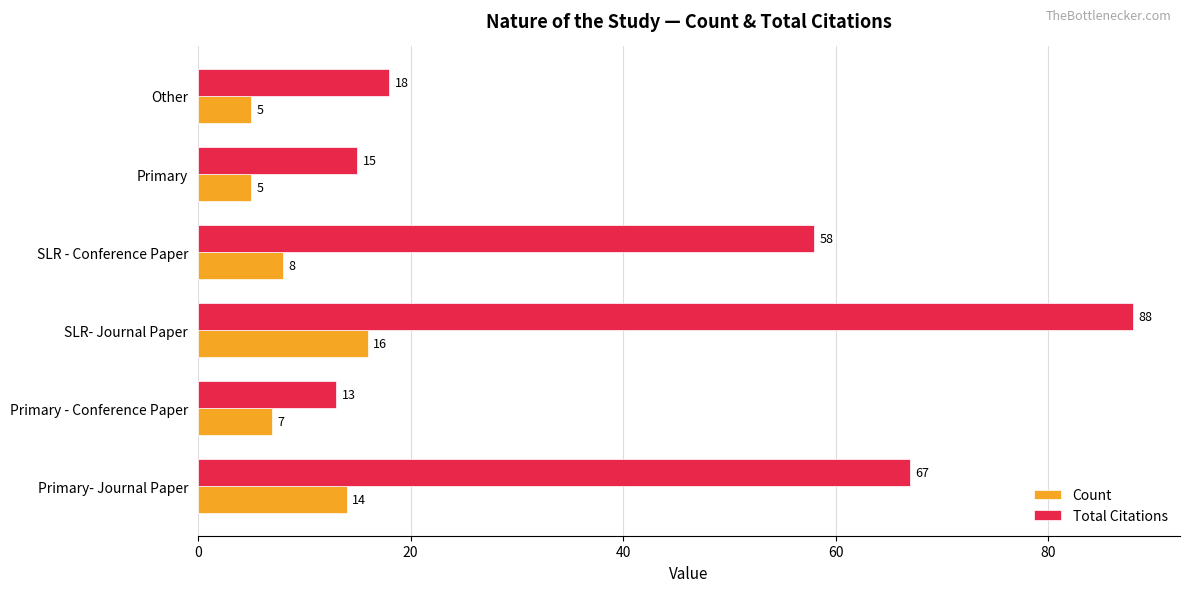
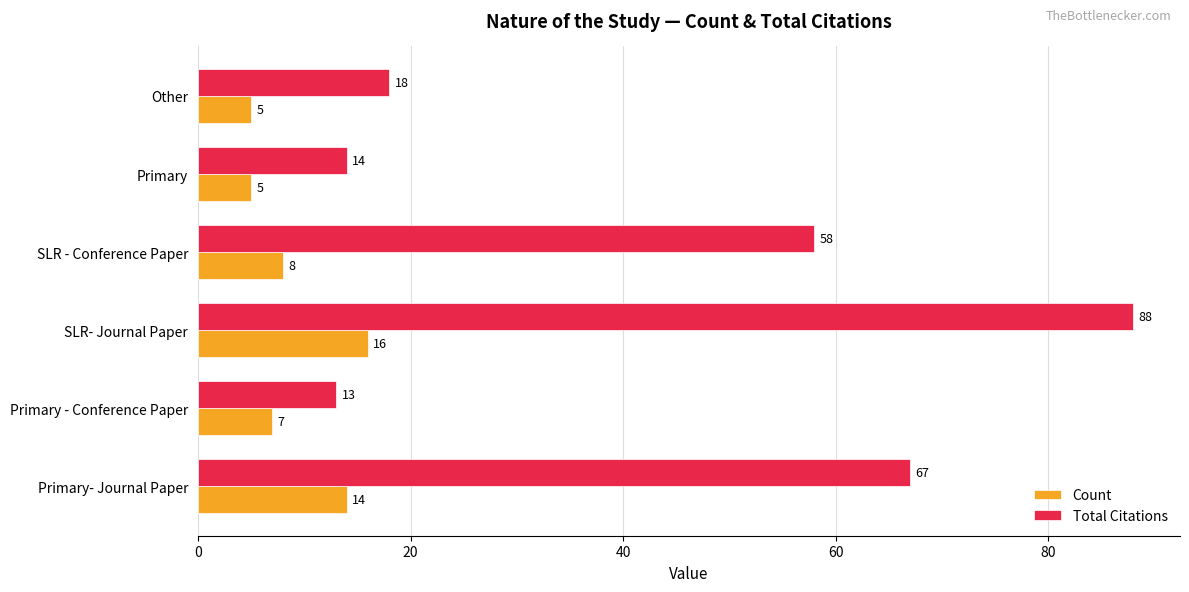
Total Citations, Primary: 15 -> 14
